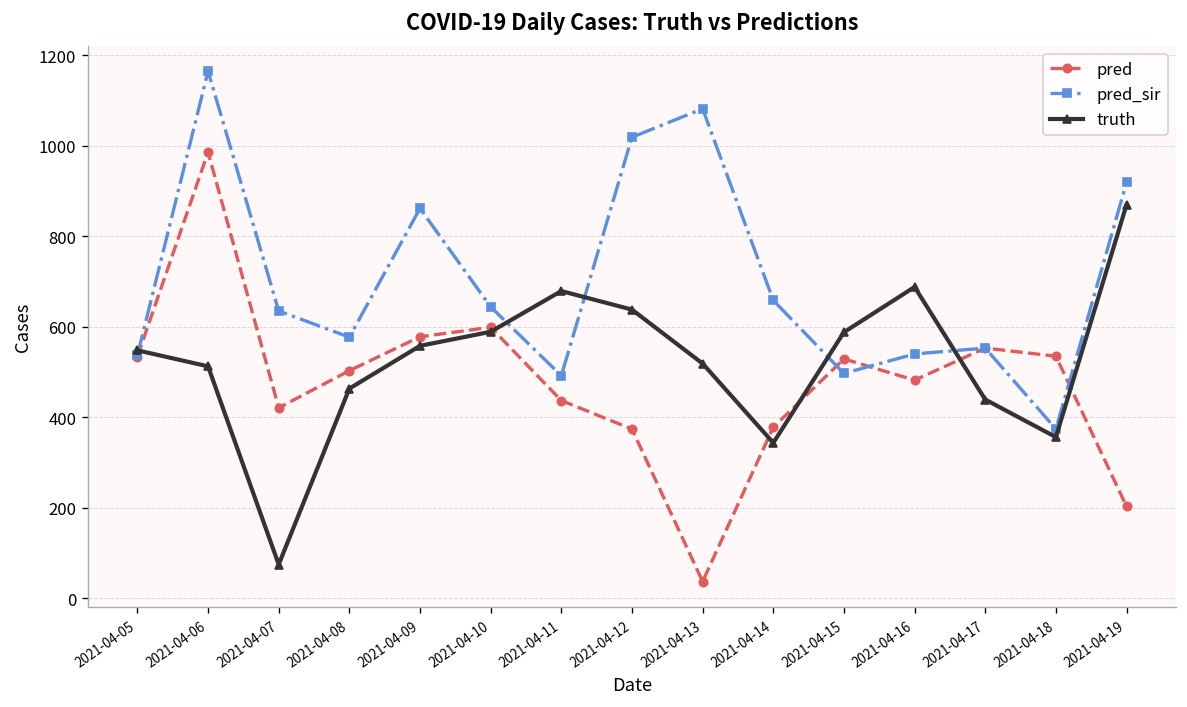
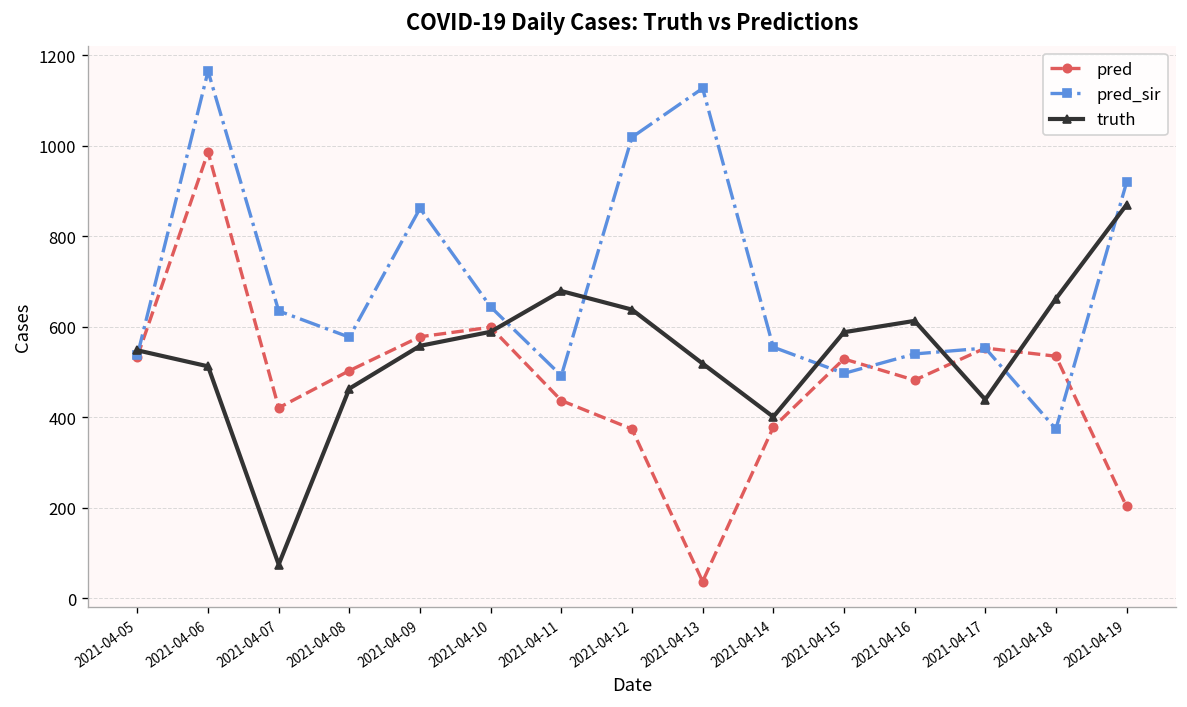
pred_sir, 2021-04-13: 1080 -> 1130
pred_sir, 2021-04-14: 660 -> 560
truth, 2021-04-14: 340 -> 400
truth, 2021-04-16: 690 -> 610
truth, 2021-04-18: 360 -> 660
